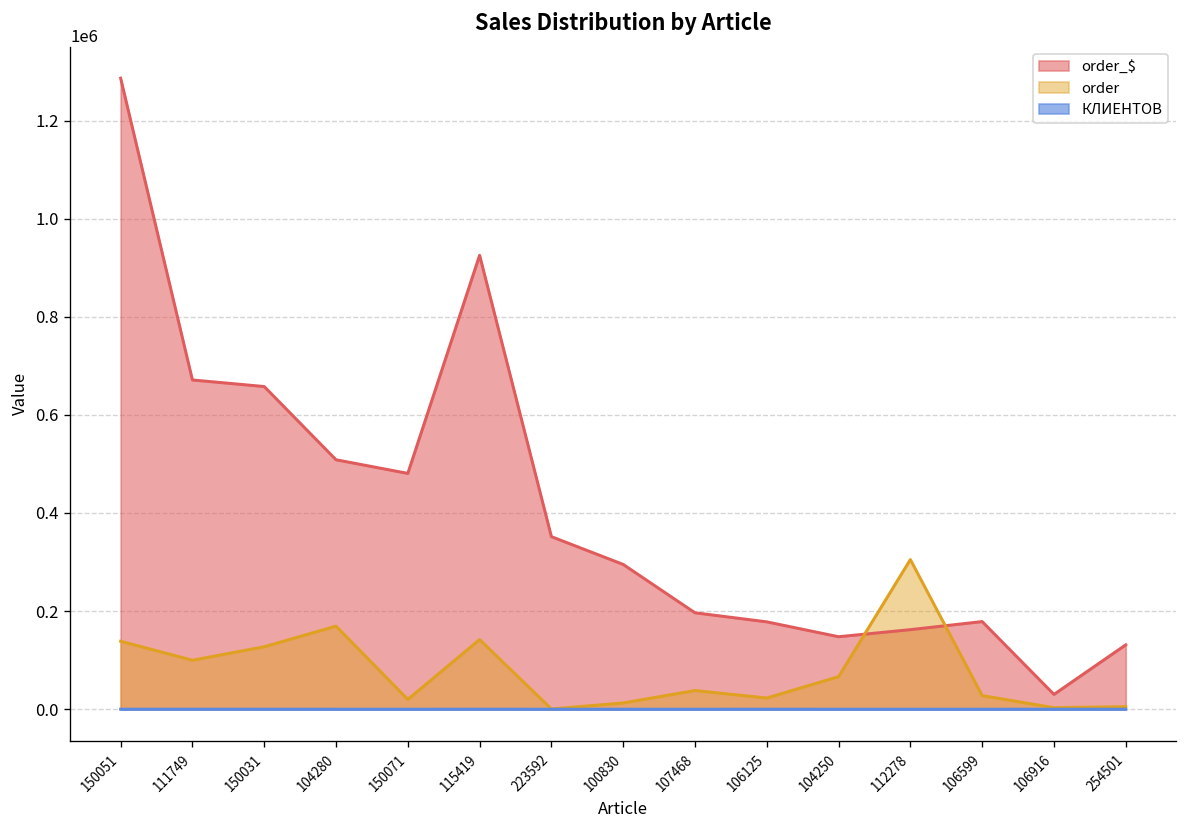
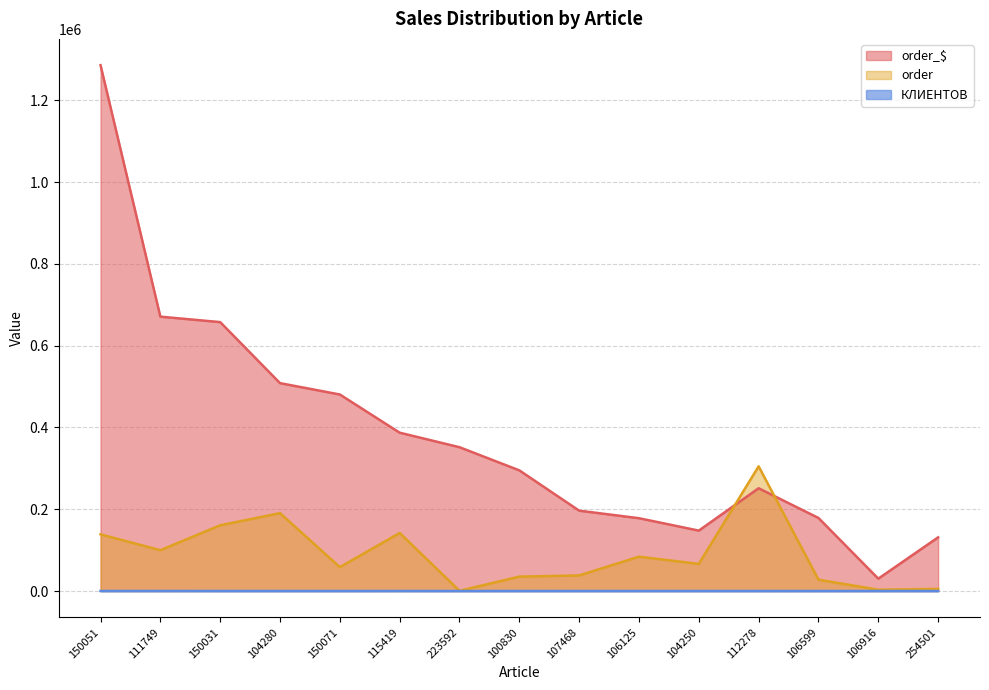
order, 150031: 130000 -> 160000
order, 104280: 170000 -> 190000
order, 150071: 20000 -> 60000
order_$, 115419: 930000 -> 390000
order, 100830: 10000 -> 40000
order, 106125: 20000 -> 80000
order_$, 112278: 160000 -> 250000
